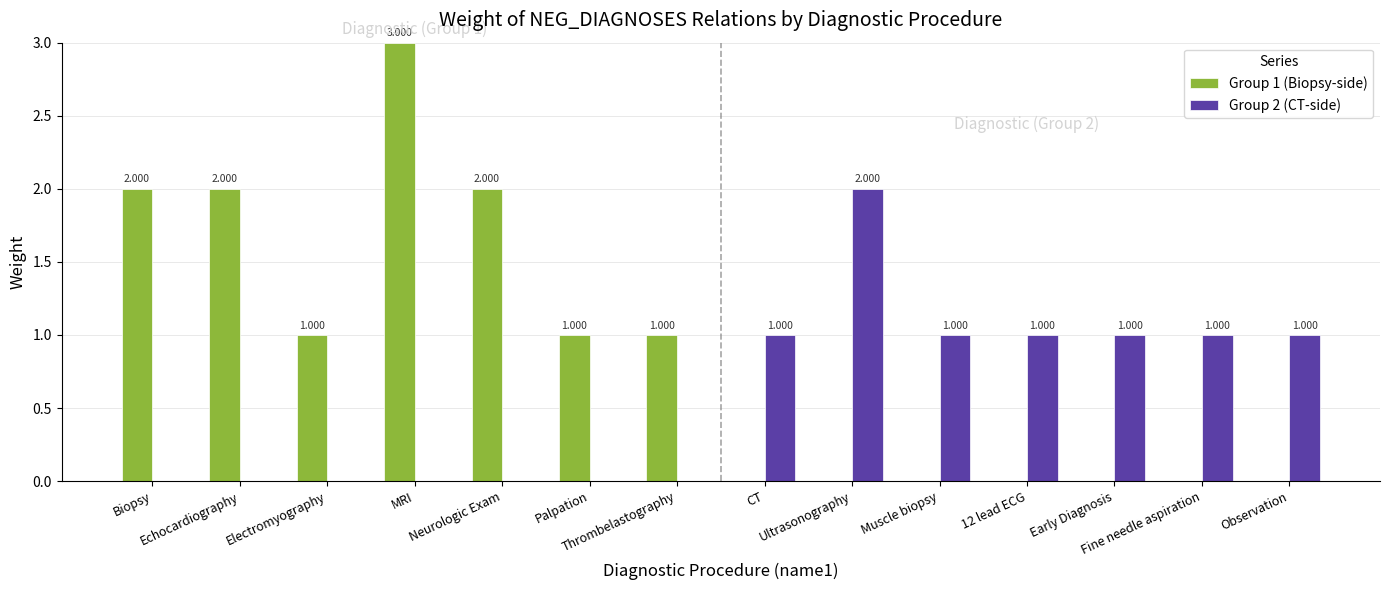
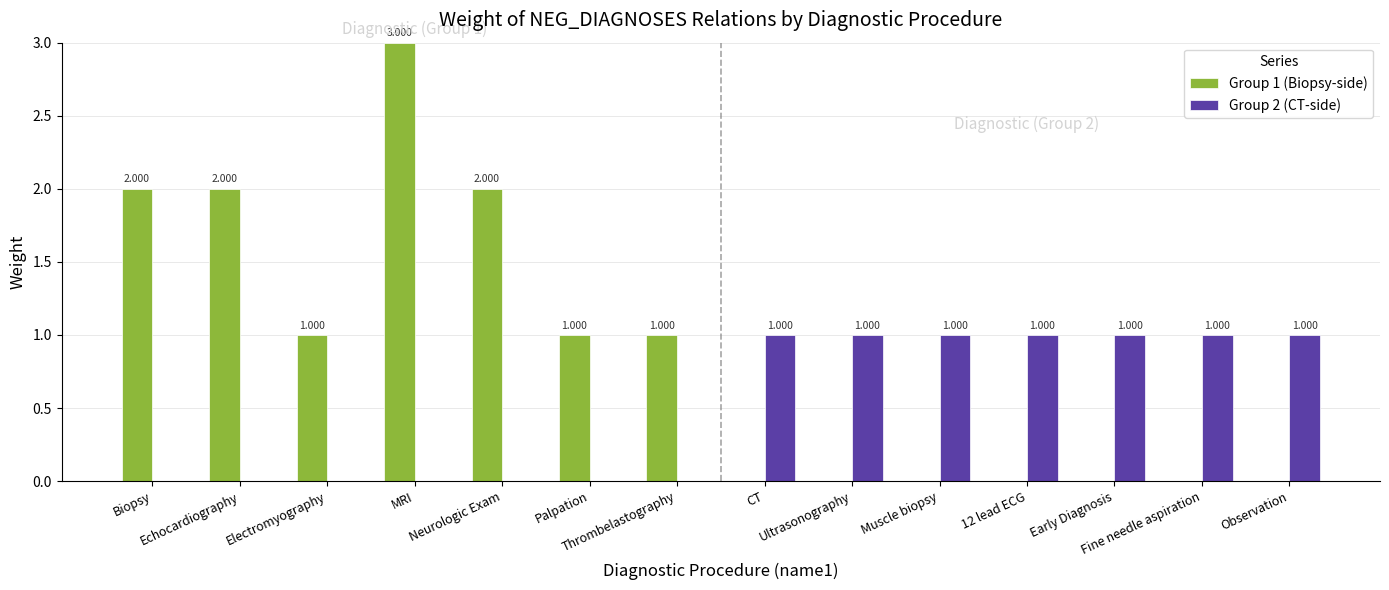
Group 2 (CT-side), Ultrasonography: 2.000 -> 1.000
